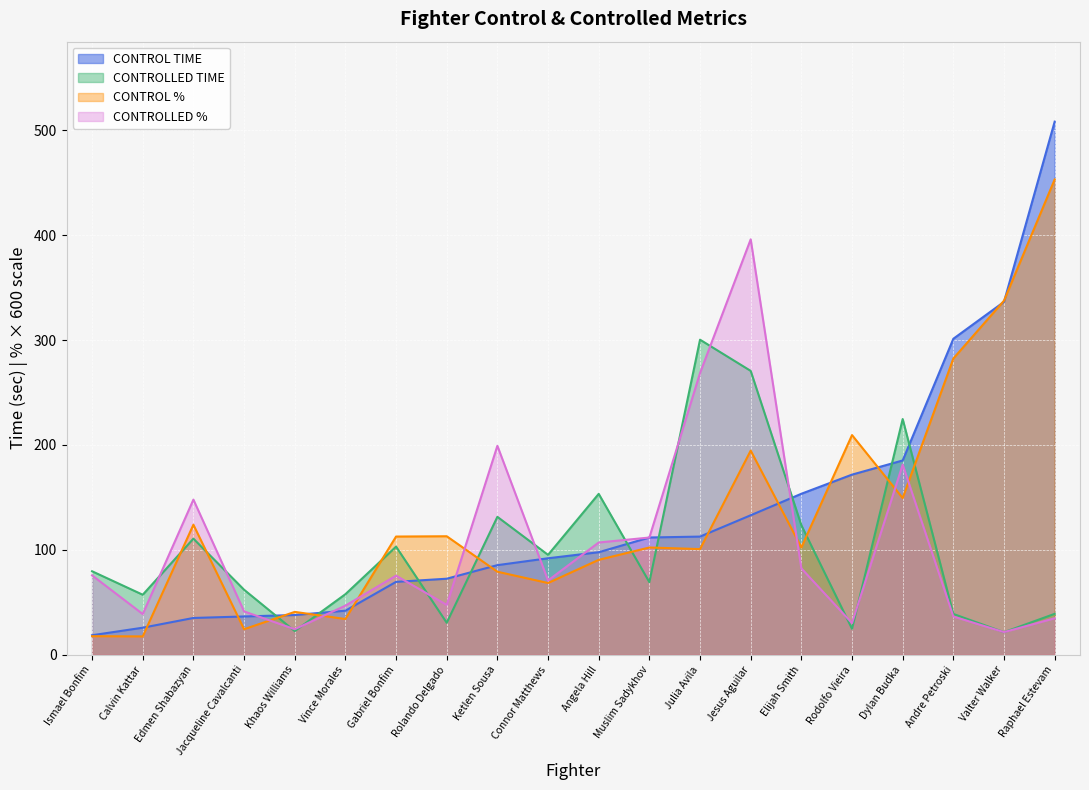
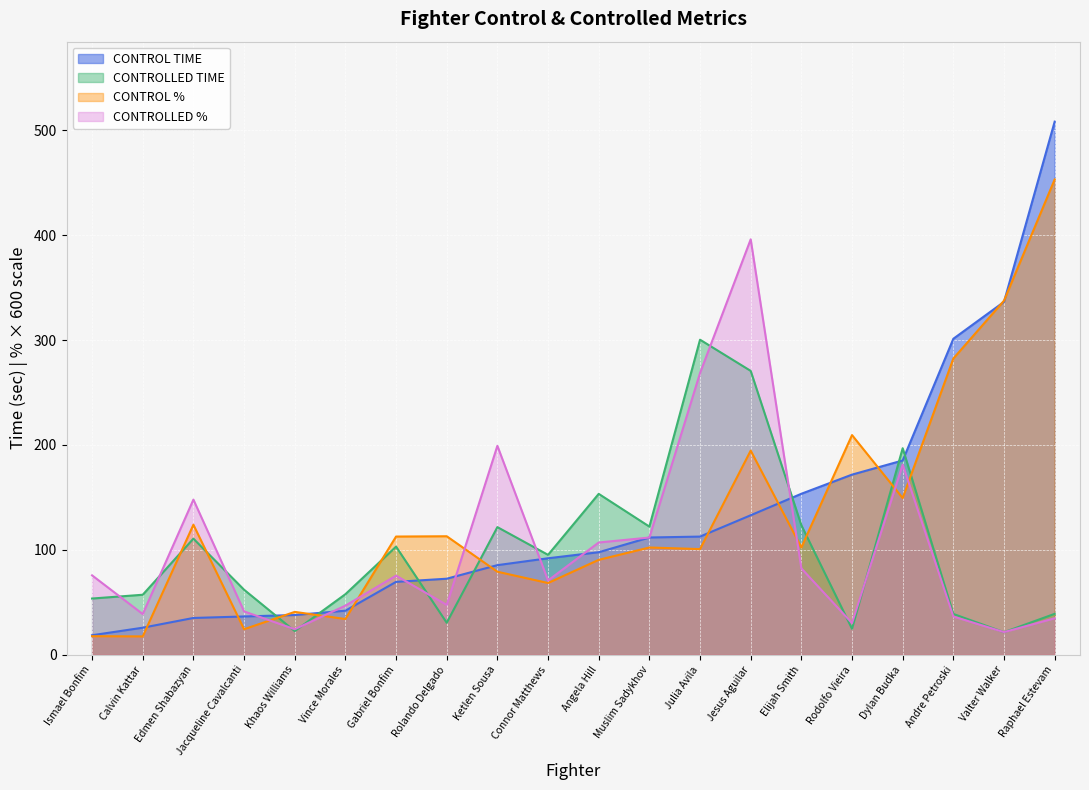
CONTROLLED TIME, Ismael Bonfim: 80 -> 54
CONTROLLED TIME, Ketlen Sousa: 132 -> 122
CONTROLLED TIME, Muslim Sadykhov: 69 -> 122
CONTROLLED TIME, Dylan Budka: 225 -> 197
